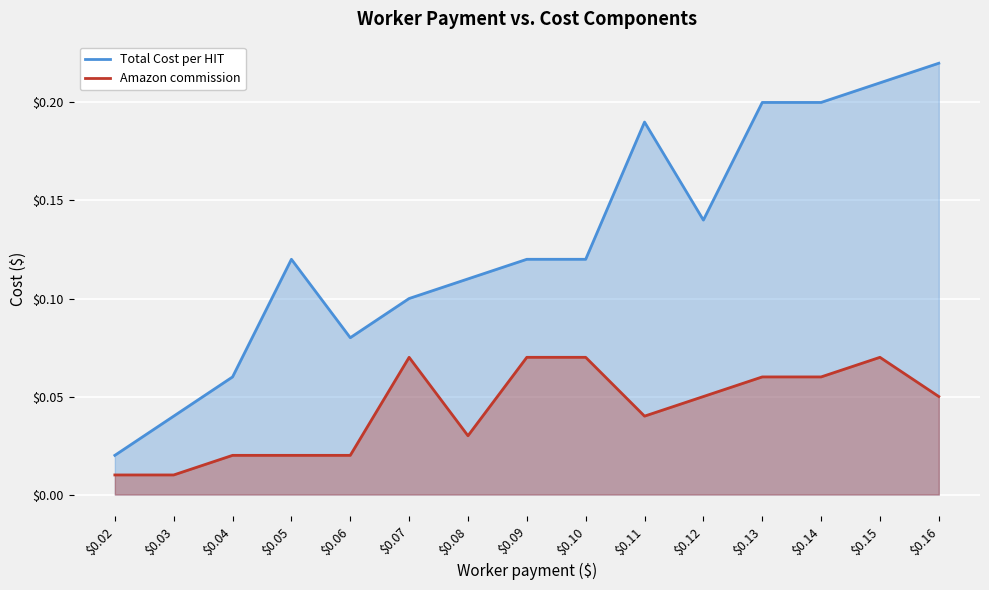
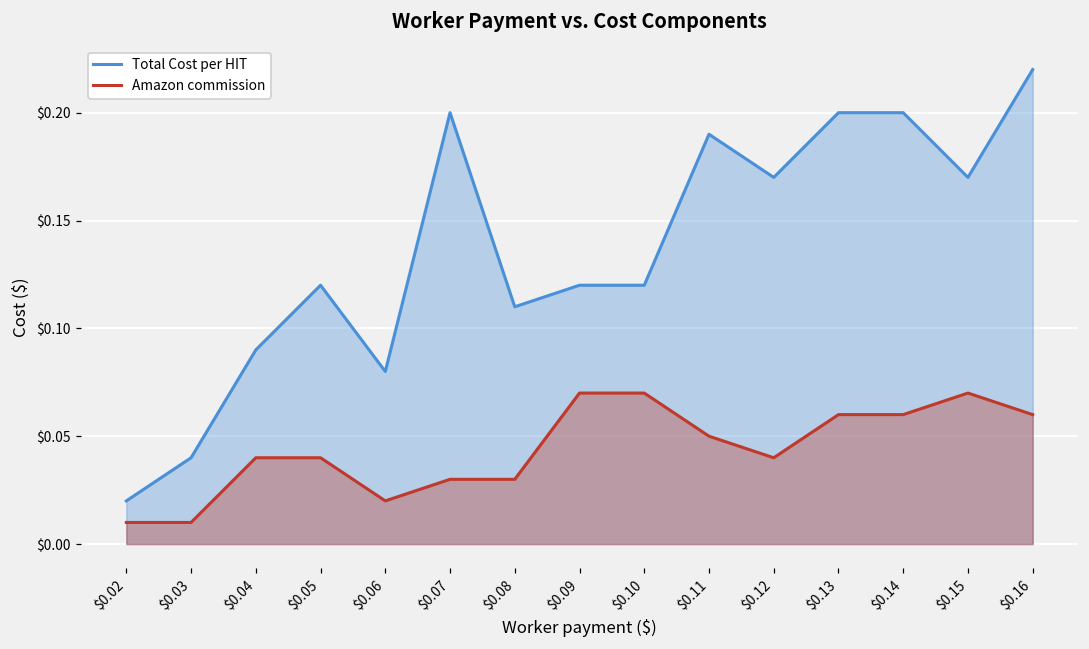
Total Cost per HIT, $0.04: $0.06 -> $0.09
Amazon commission, $0.04: $0.02 -> $0.04
Amazon commission, $0.05: $0.02 -> $0.04
Total Cost per HIT, $0.07: $0.1 -> $0.2
Amazon commission, $0.07: $0.07 -> $0.03
Amazon commission, $0.11: $0.04 -> $0.05
Total Cost per HIT, $0.12: $0.14 -> $0.17
Amazon commission, $0.12: $0.05 -> $0.04
Total Cost per HIT, $0.15: $0.21 -> $0.17
Amazon commission, $0.16: $0.05 -> $0.06
